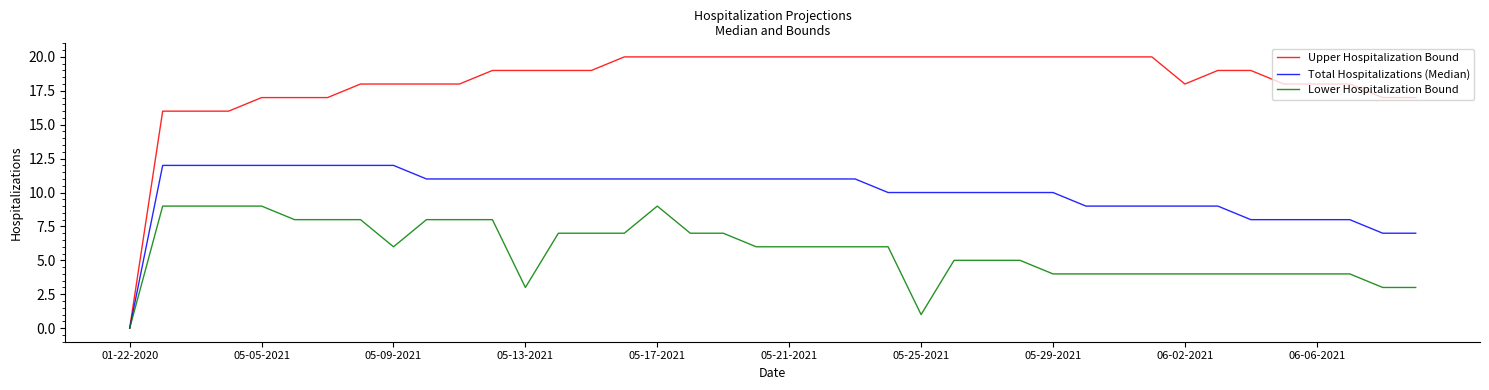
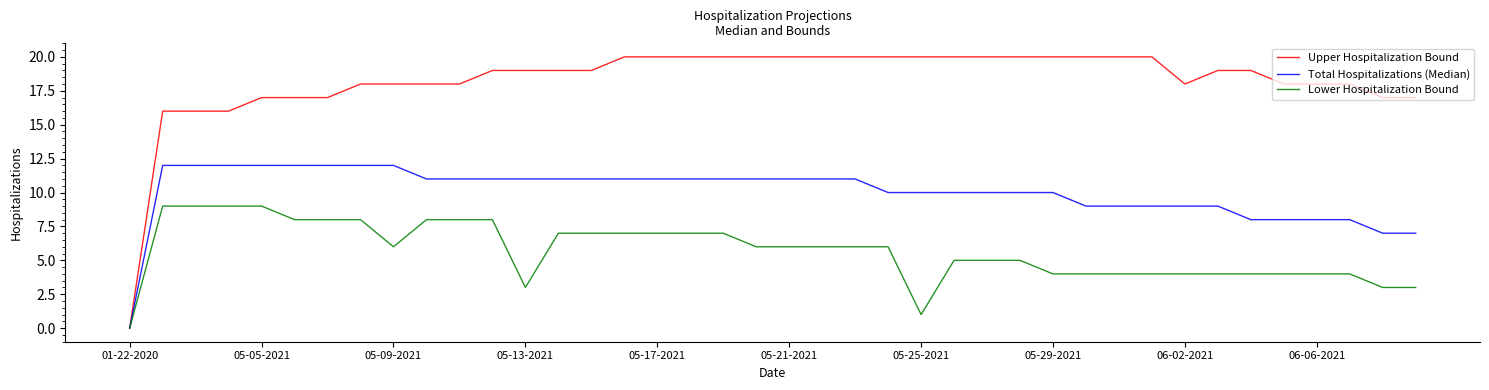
Lower Hospitalization Bound, 05-17-2021: 9 -> 7
